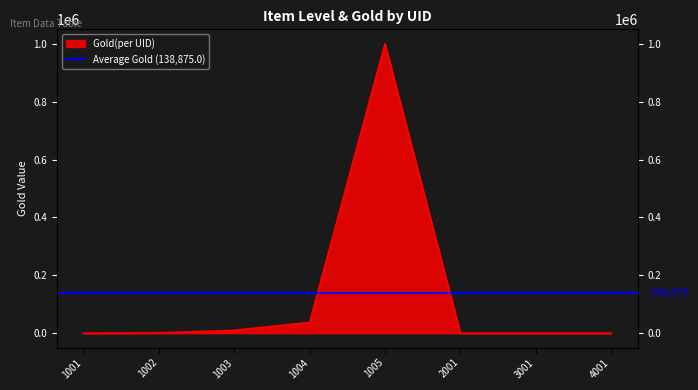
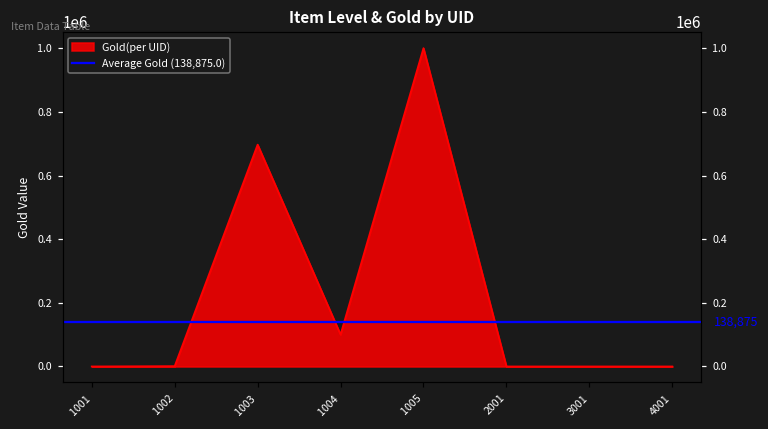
1003: 10000 -> 700000
1004: 40000 -> 100000
